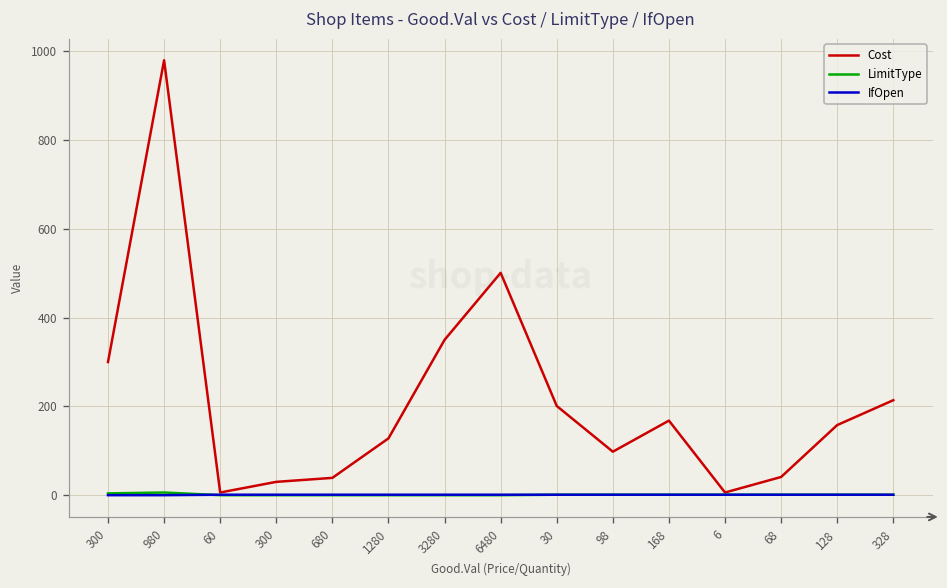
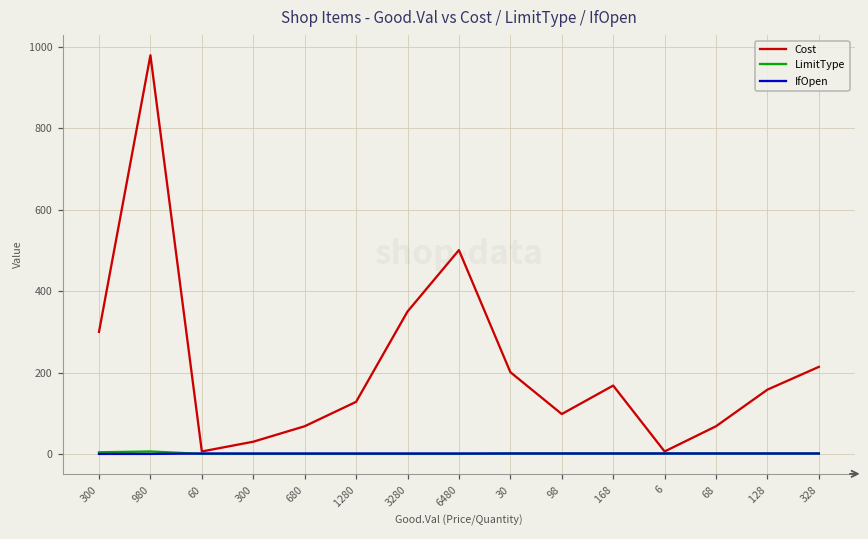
Cost, 680: 40 -> 70
Cost, 68: 40 -> 70
